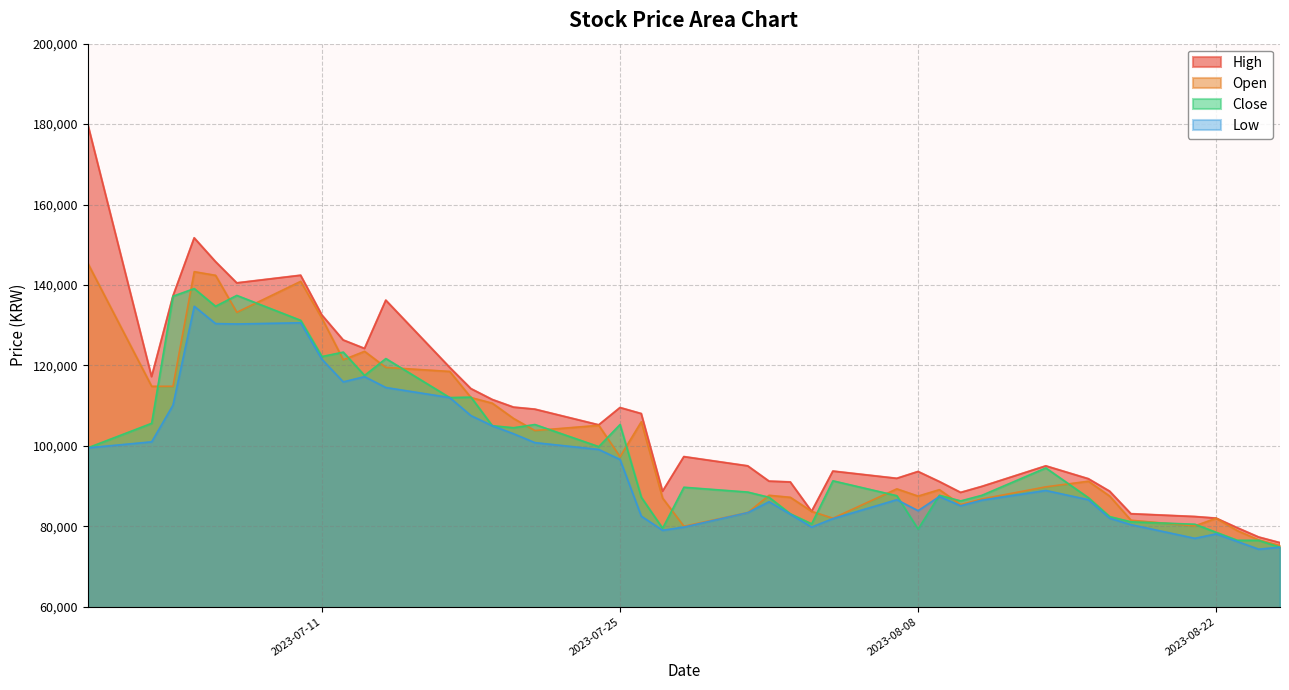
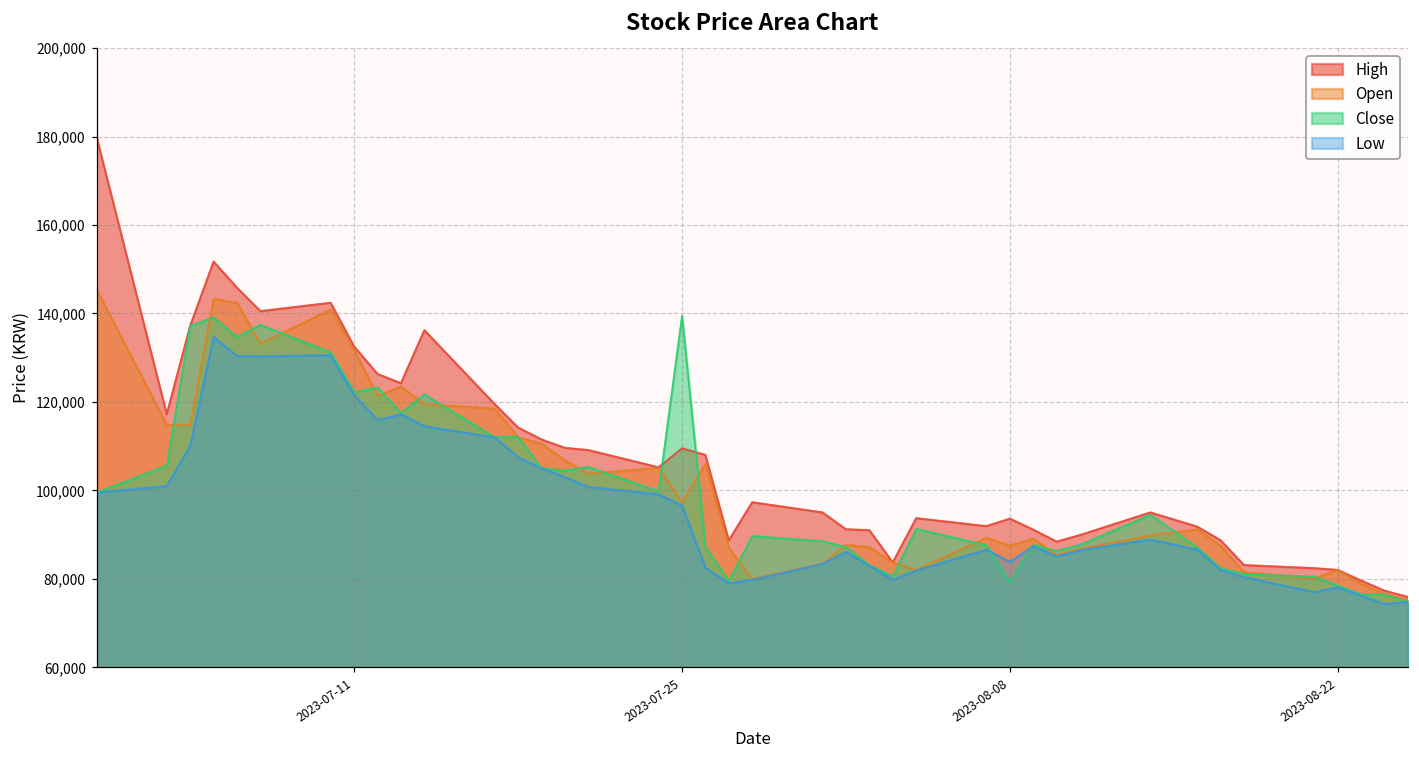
Close, 2023-07-25: 105,000 -> 139,000
